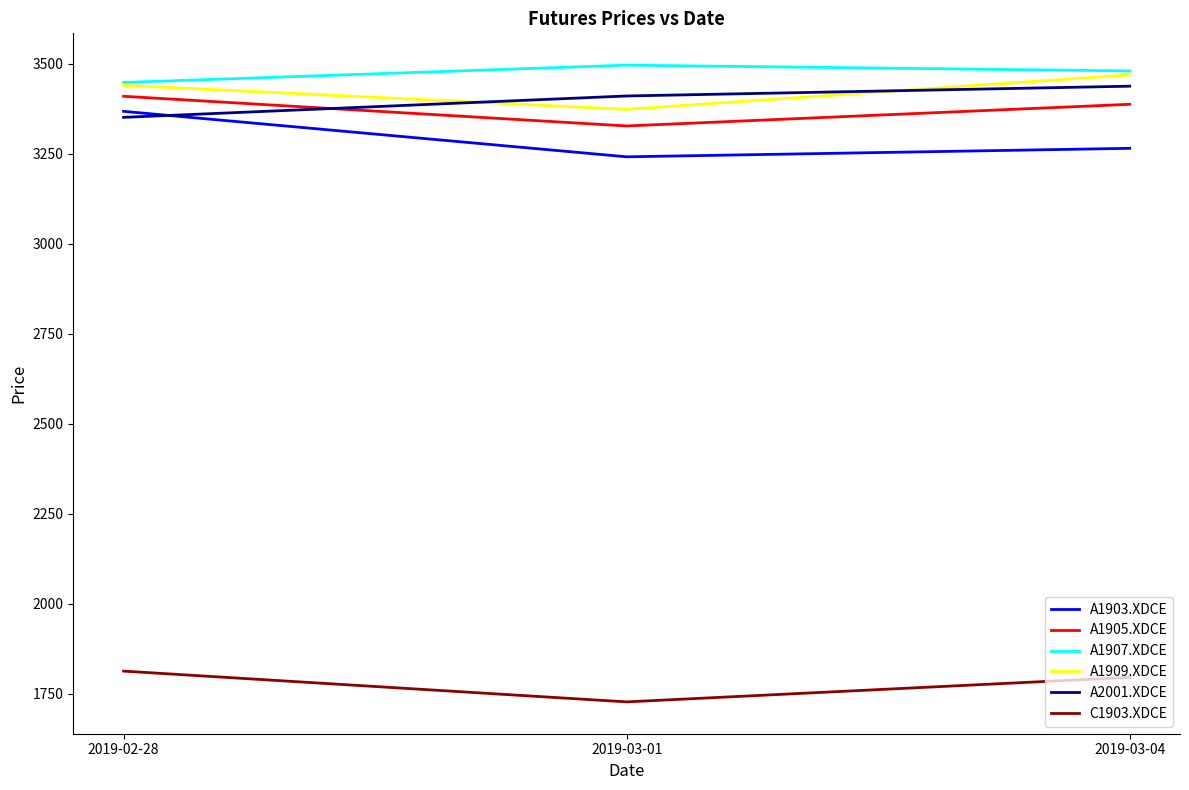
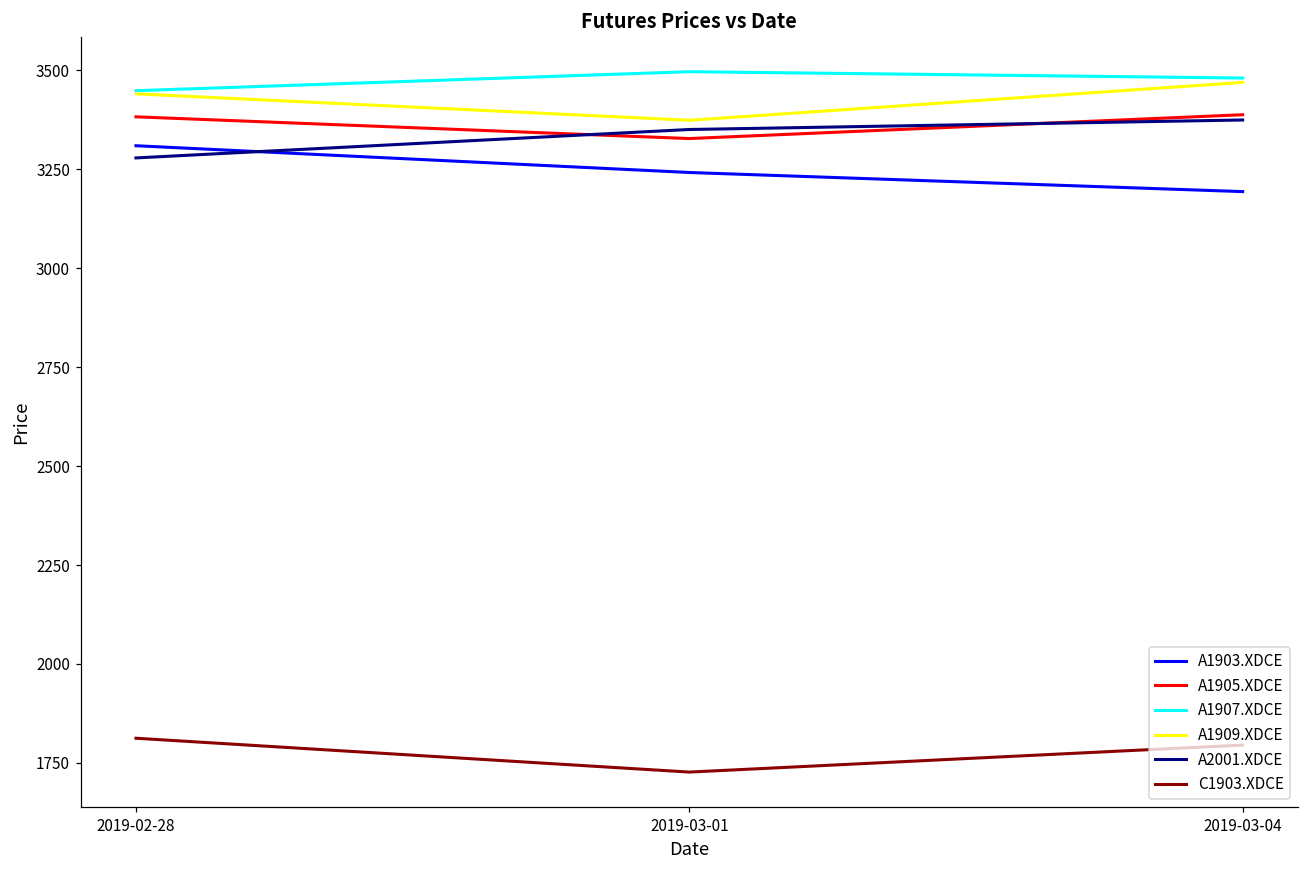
A1903.XDCE, 2019-02-28: 3370 -> 3310
A1905.XDCE, 2019-02-28: 3410 -> 3380
A2001.XDCE, 2019-02-28: 3350 -> 3280
A2001.XDCE, 2019-03-01: 3410 -> 3350
A1903.XDCE, 2019-03-04: 3270 -> 3190
A2001.XDCE, 2019-03-04: 3440 -> 3370
